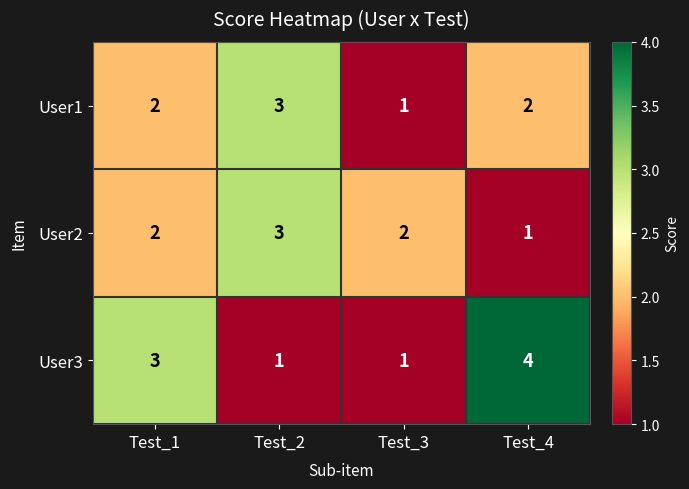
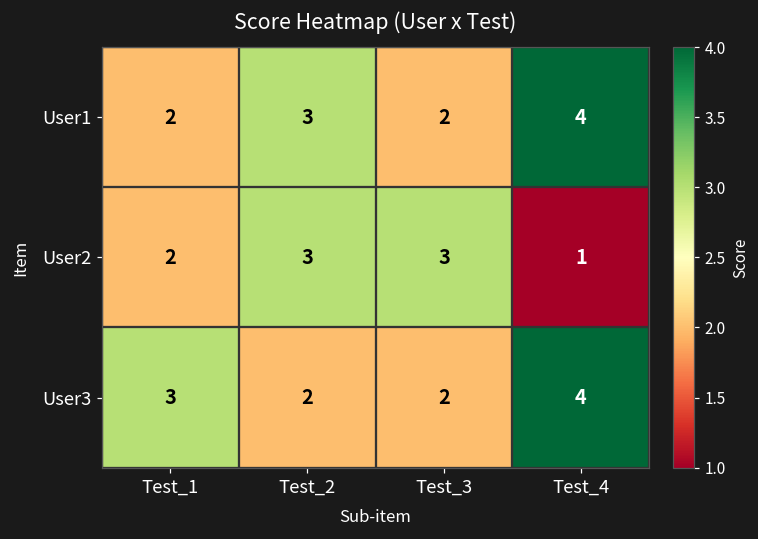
User1, Test_3: 1 -> 2
User1, Test_4: 2 -> 4
User2, Test_3: 2 -> 3
User3, Test_2: 1 -> 2
User3, Test_3: 1 -> 2
